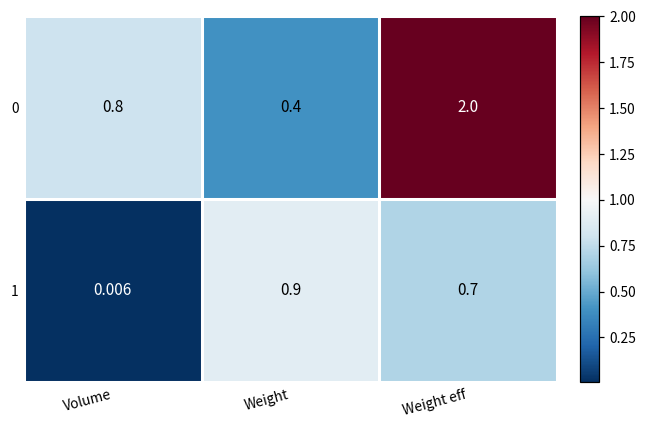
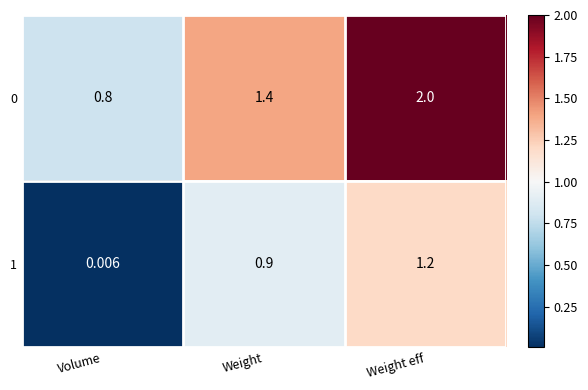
0, Weight: 0.4 -> 1.4
1, Weight eff: 0.7 -> 1.2
